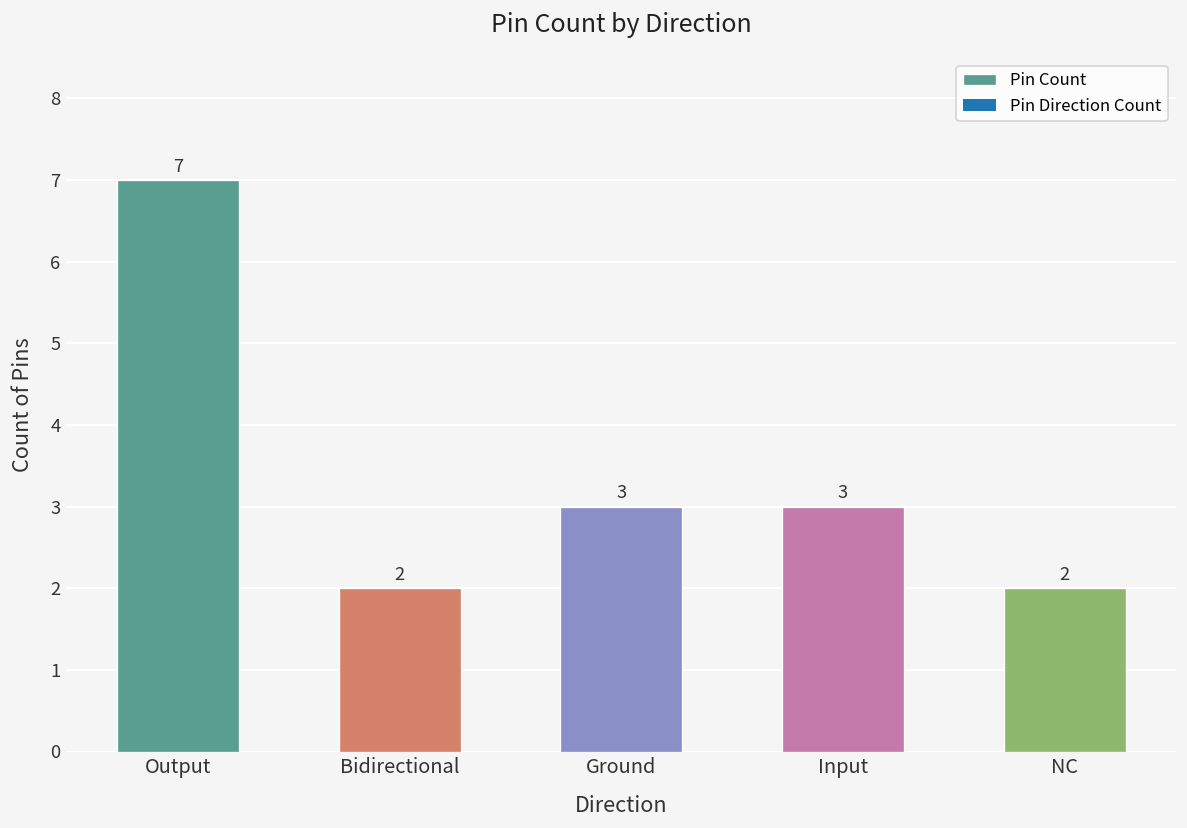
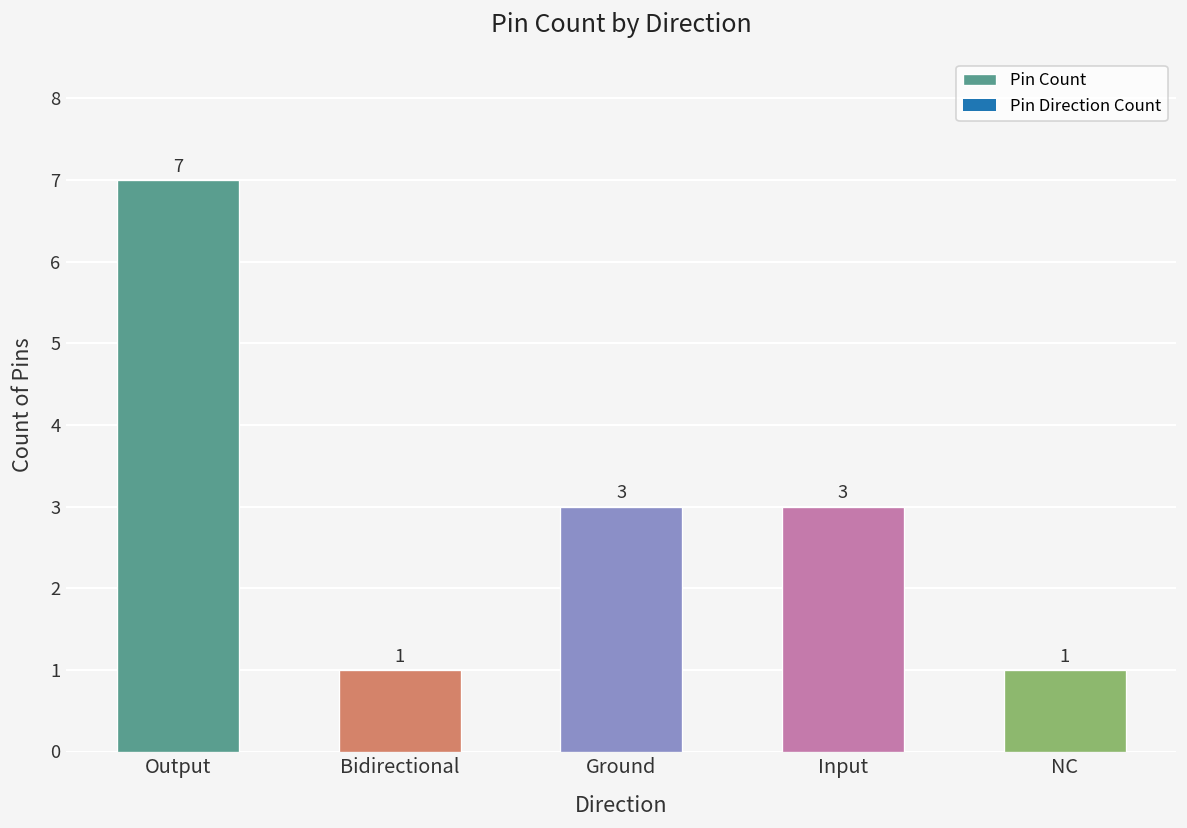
Bidirectional: 2 -> 1
NC: 2 -> 1
